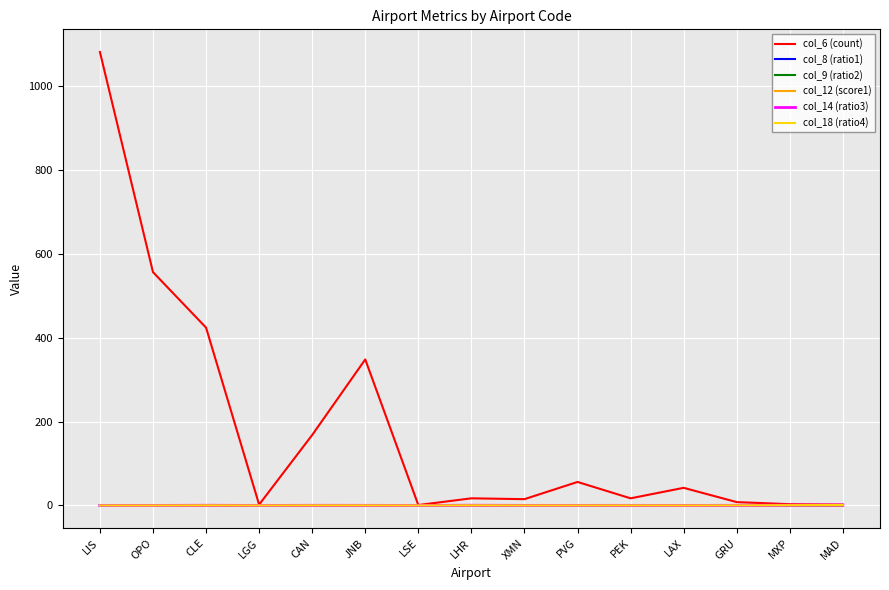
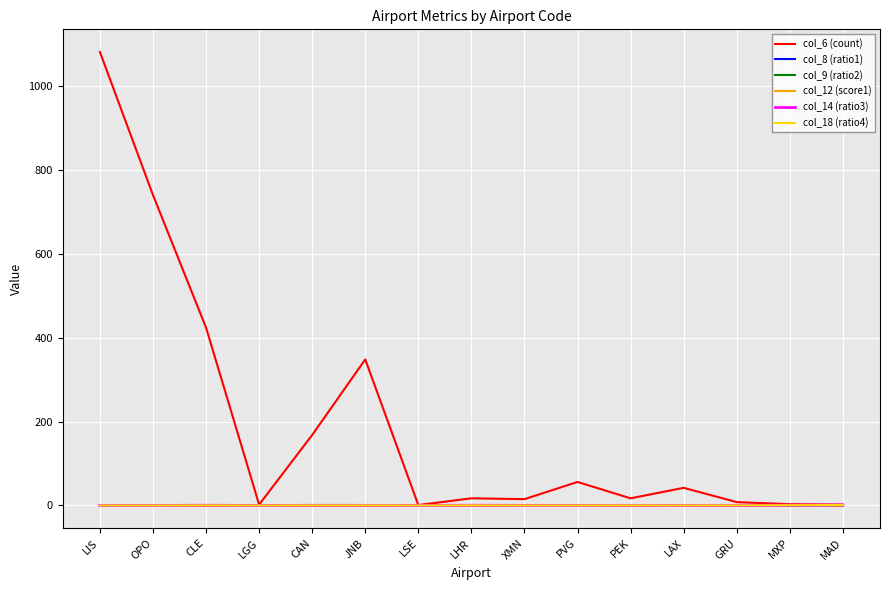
col_6 (count), OPO: 560 -> 740
